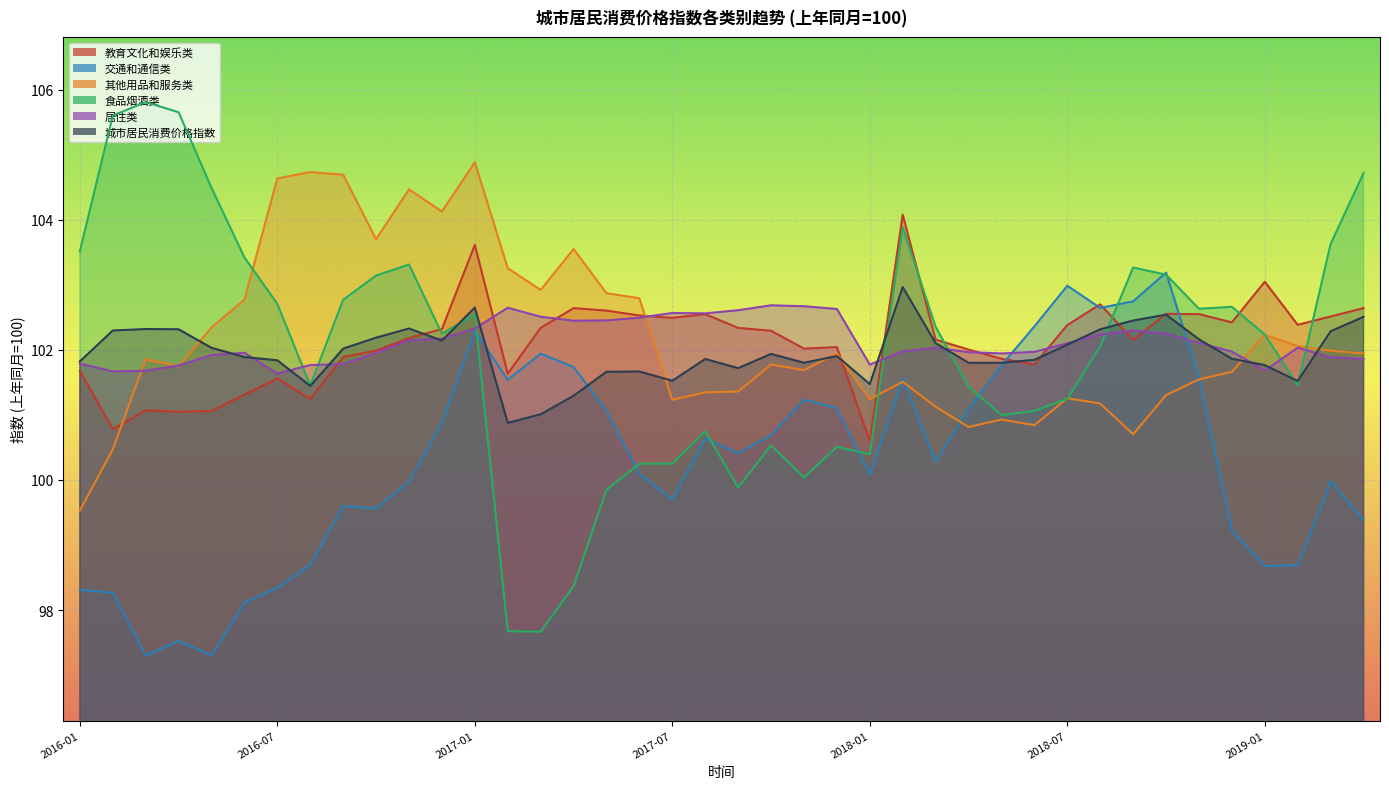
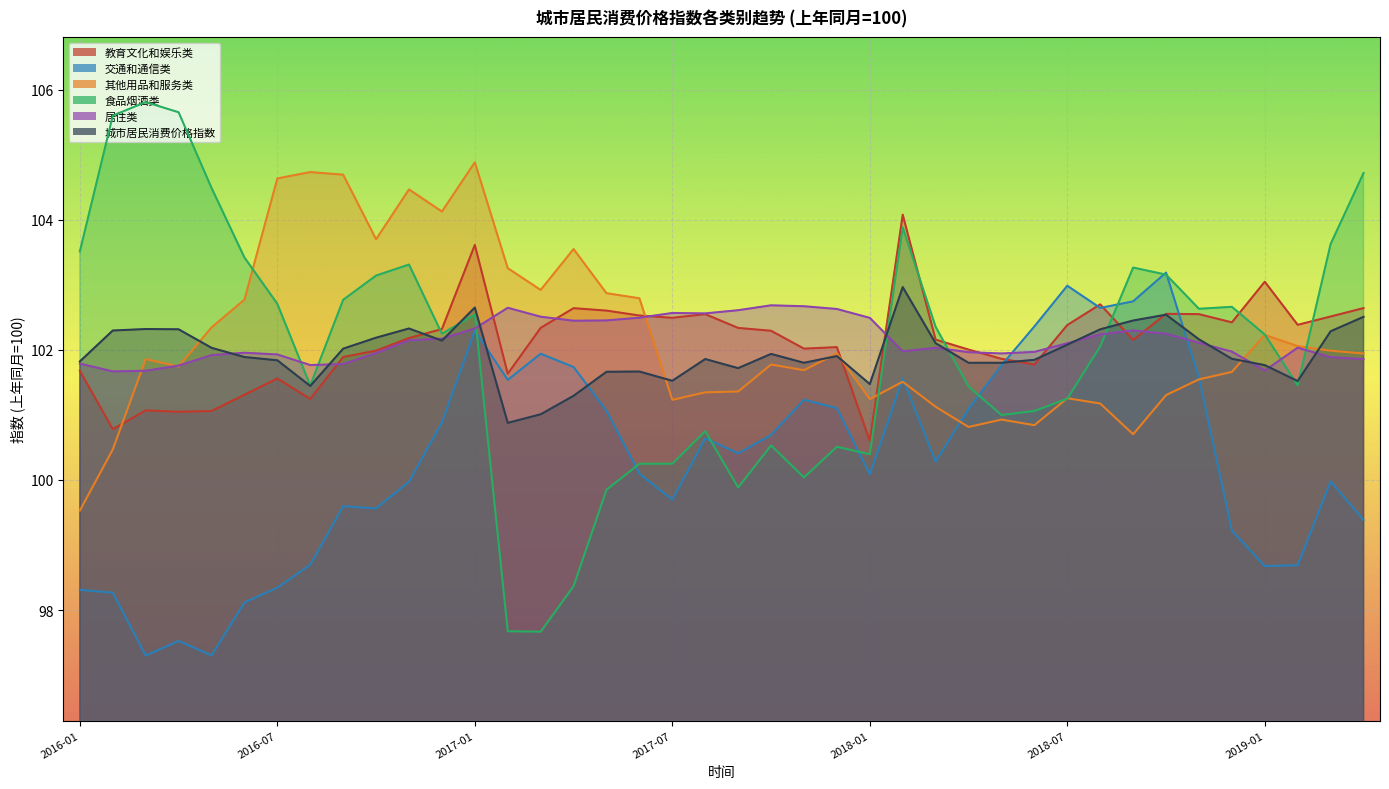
居住类, 2016-07: 101.6 -> 101.9
居住类, 2018-01: 101.8 -> 102.5
